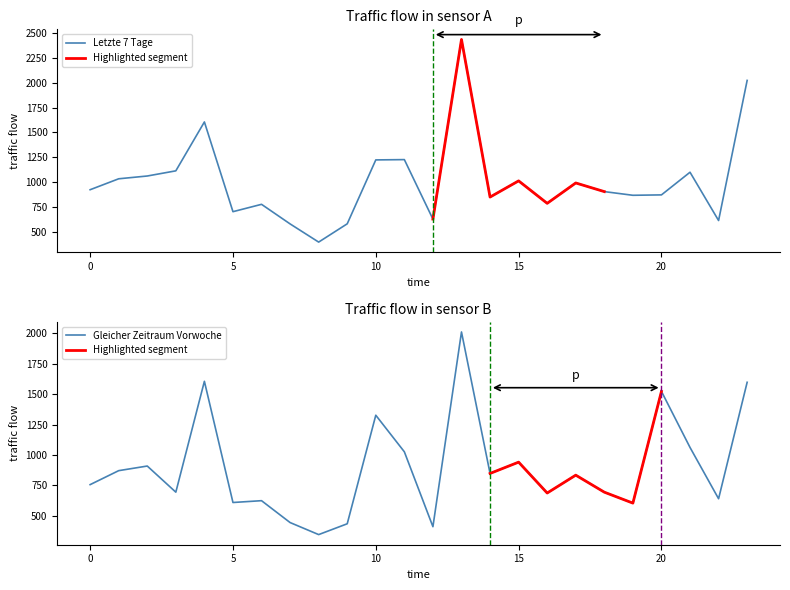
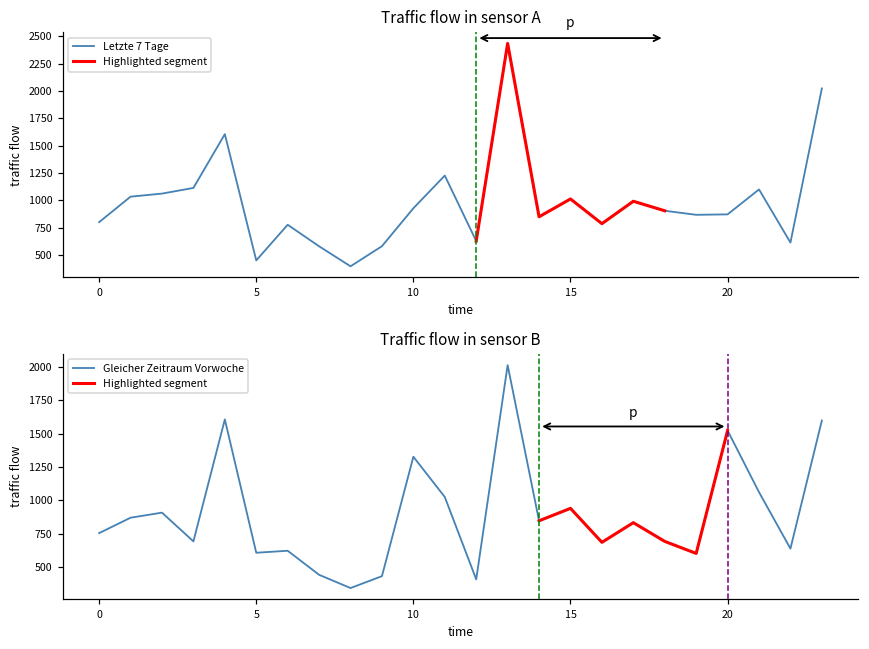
Traffic flow in sensor A, Letzte 7 Tage, 0: 900 -> 800
Traffic flow in sensor A, Letzte 7 Tage, 5: 700 -> 500
Traffic flow in sensor A, Letzte 7 Tage, 10: 1200 -> 900
